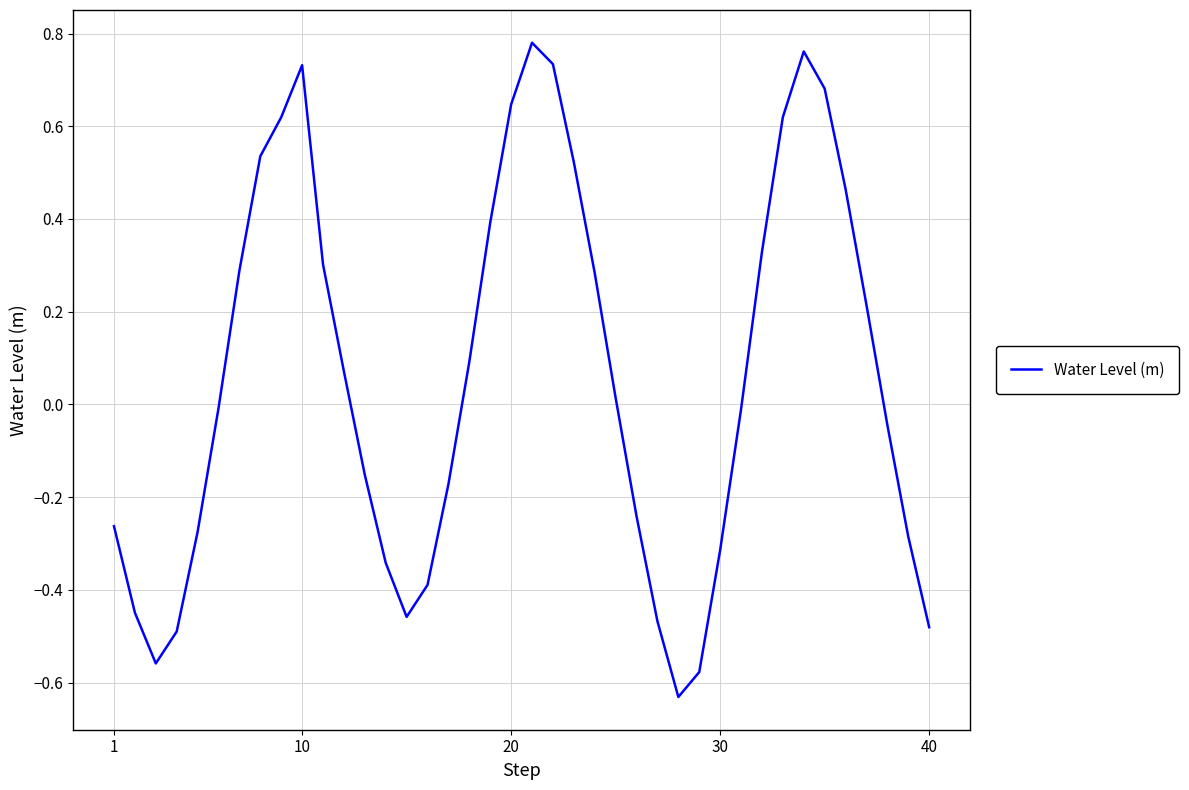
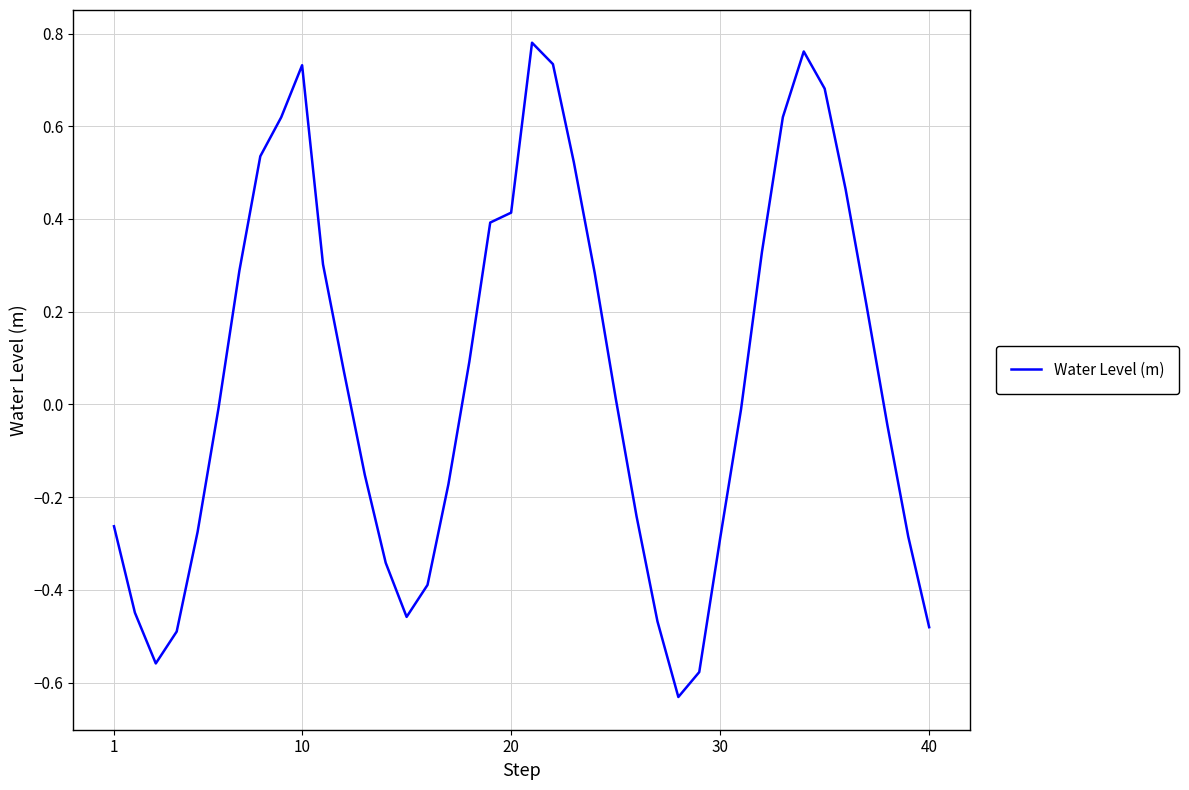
20: 0.65 -> 0.41
30: -0.31 -> -0.29
